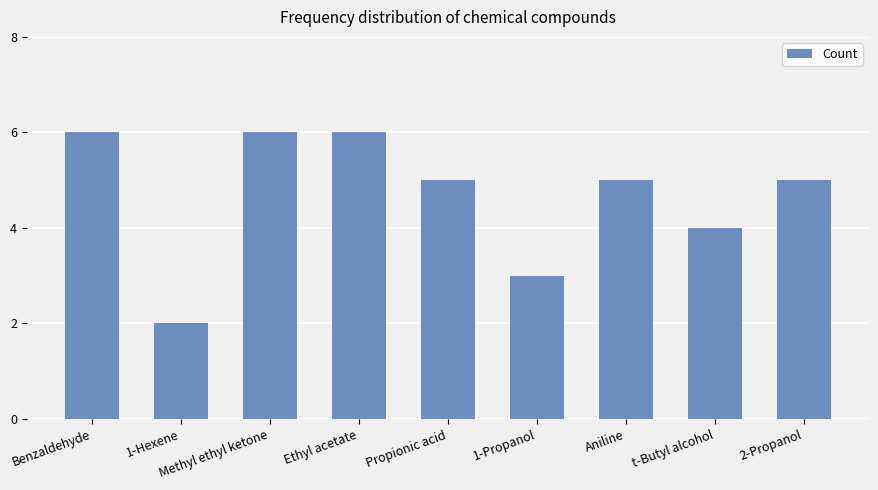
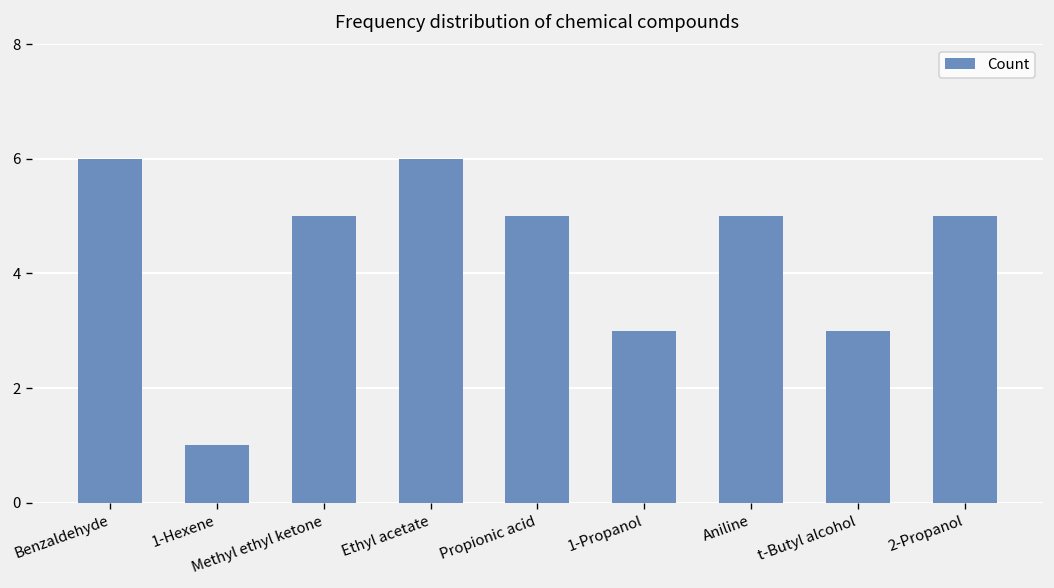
1-Hexene: 2 -> 1
Methyl ethyl ketone: 6 -> 5
t-Butyl alcohol: 4 -> 3
